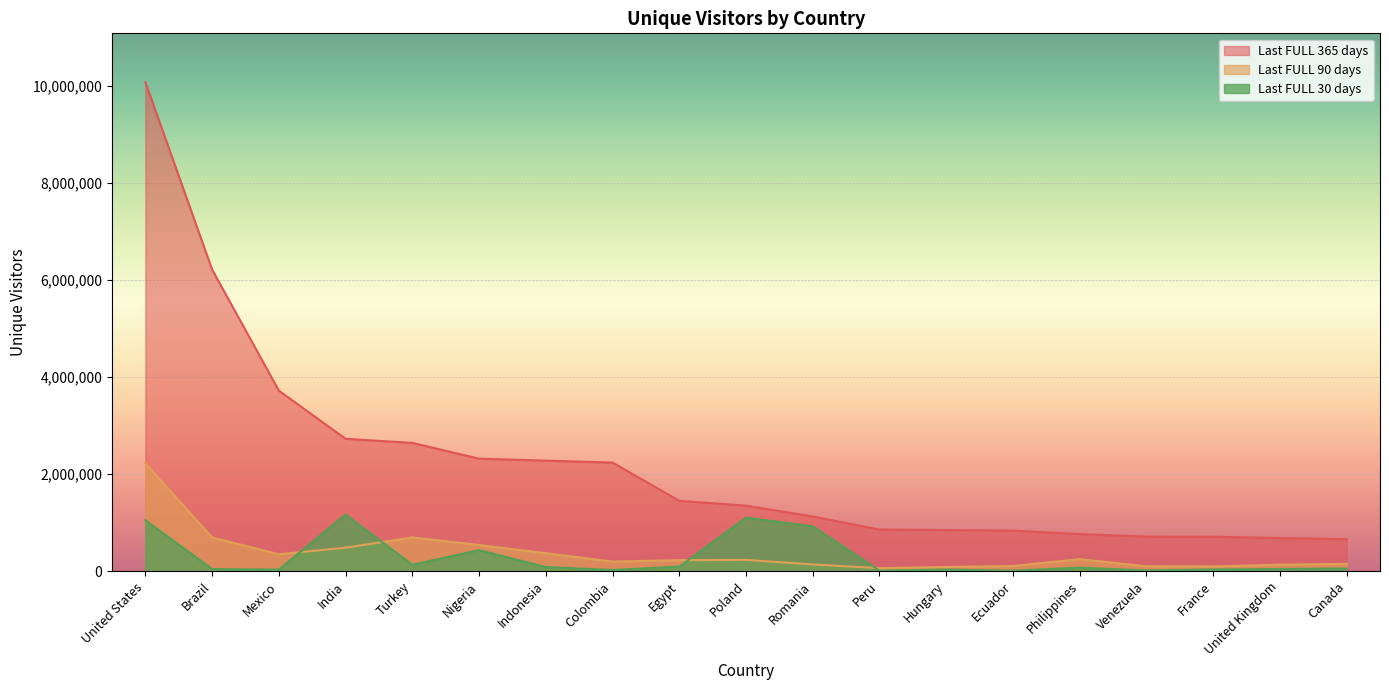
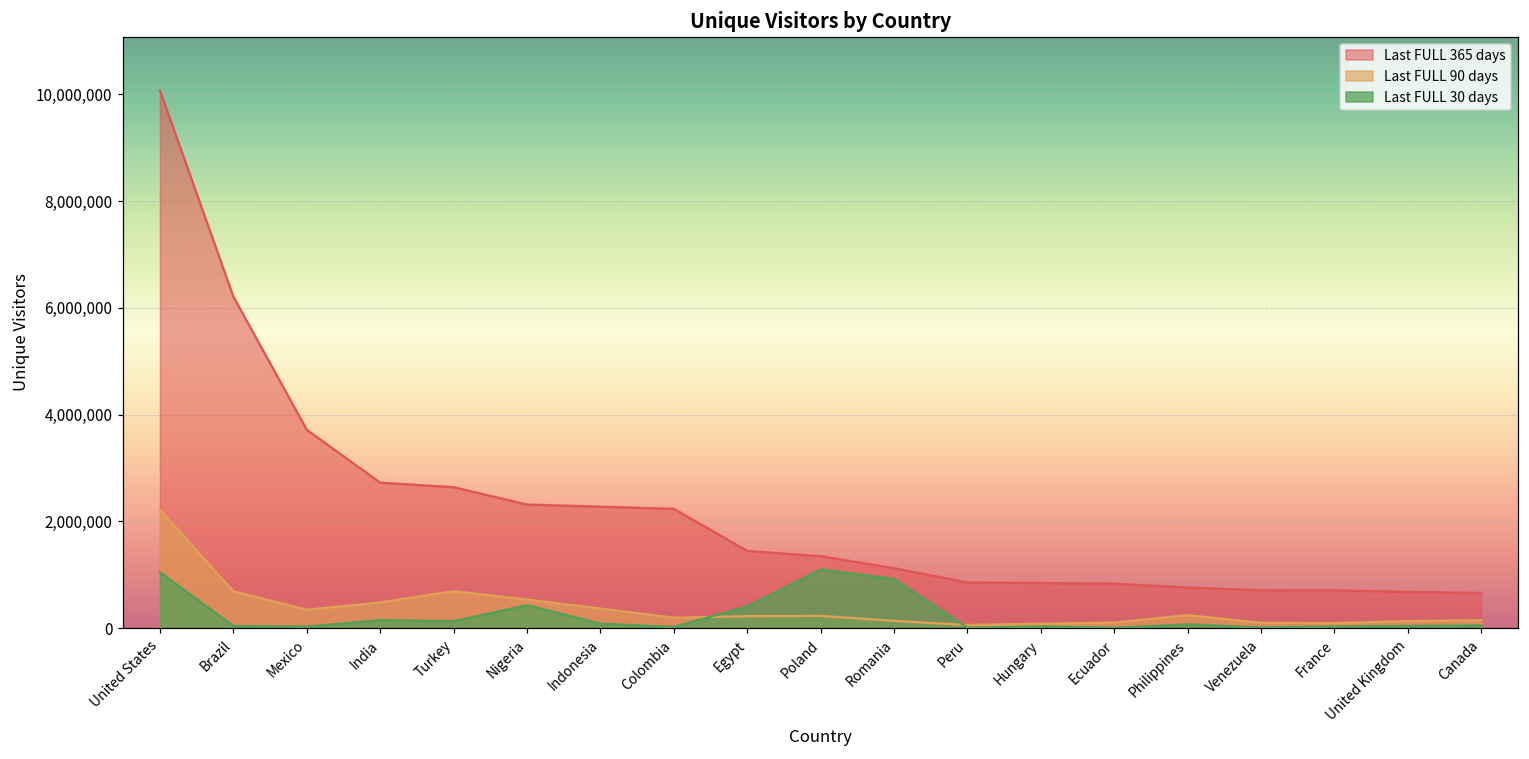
Last FULL 30 days, India: 1,200,000 -> 200,000
Last FULL 30 days, Egypt: 100,000 -> 400,000
